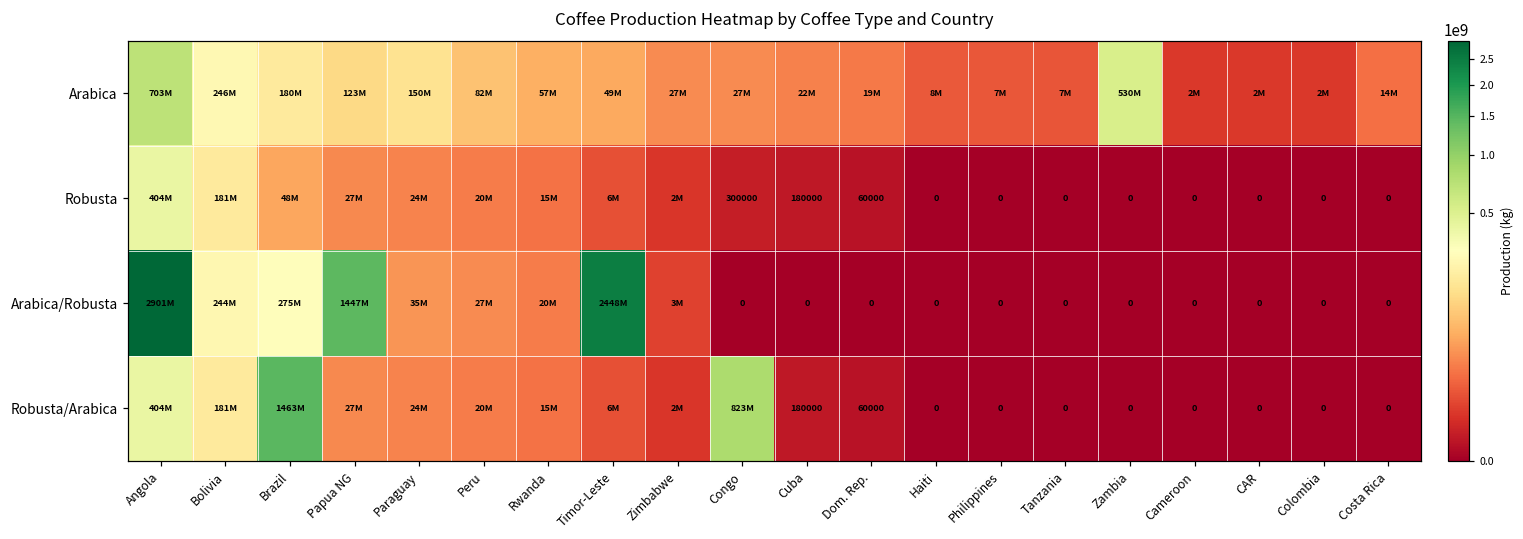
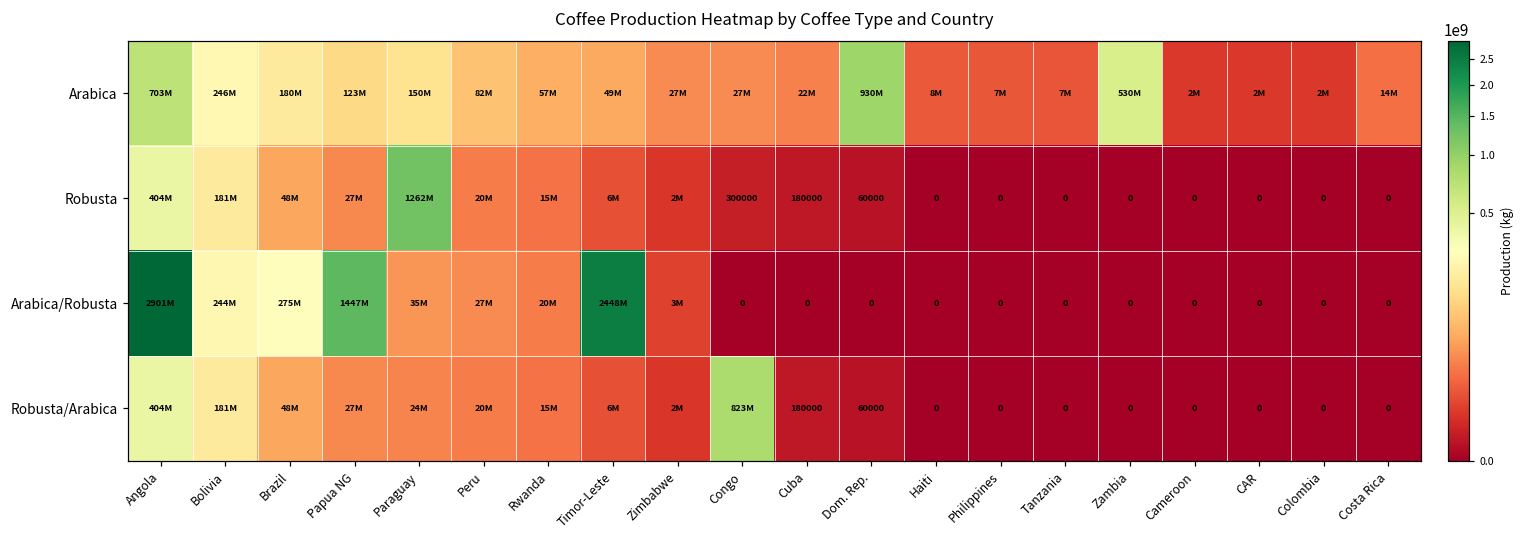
Arabica, Dom. Rep.: 19M -> 930M
Robusta, Paraguay: 24M -> 1262M
Robusta/Arabica, Brazil: 1463M -> 48M
